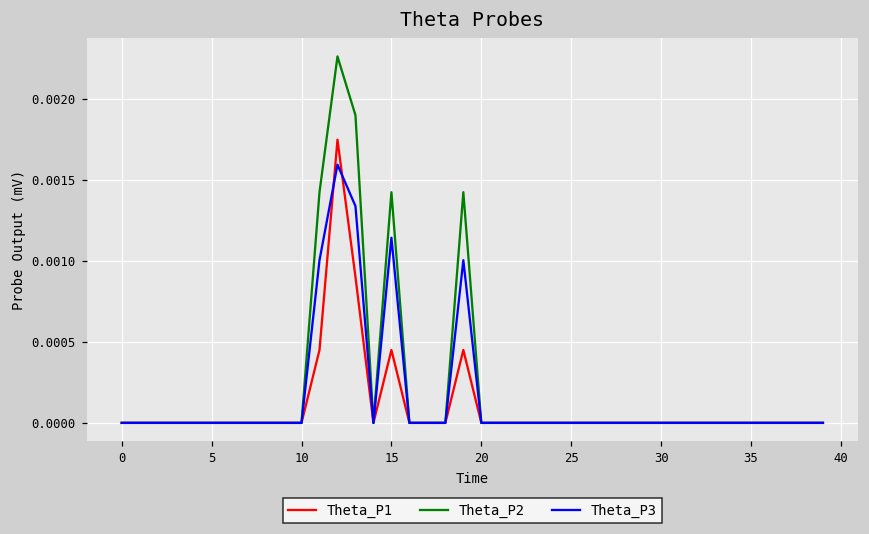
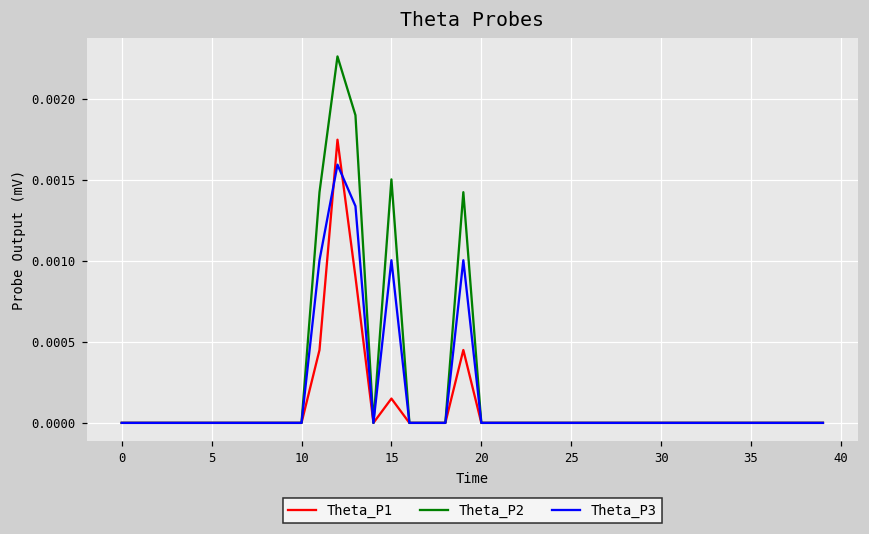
Theta_P1, 15: 0.00045 -> 0.00015
Theta_P2, 15: 0.00142 -> 0.00150
Theta_P3, 15: 0.00114 -> 0.00100
